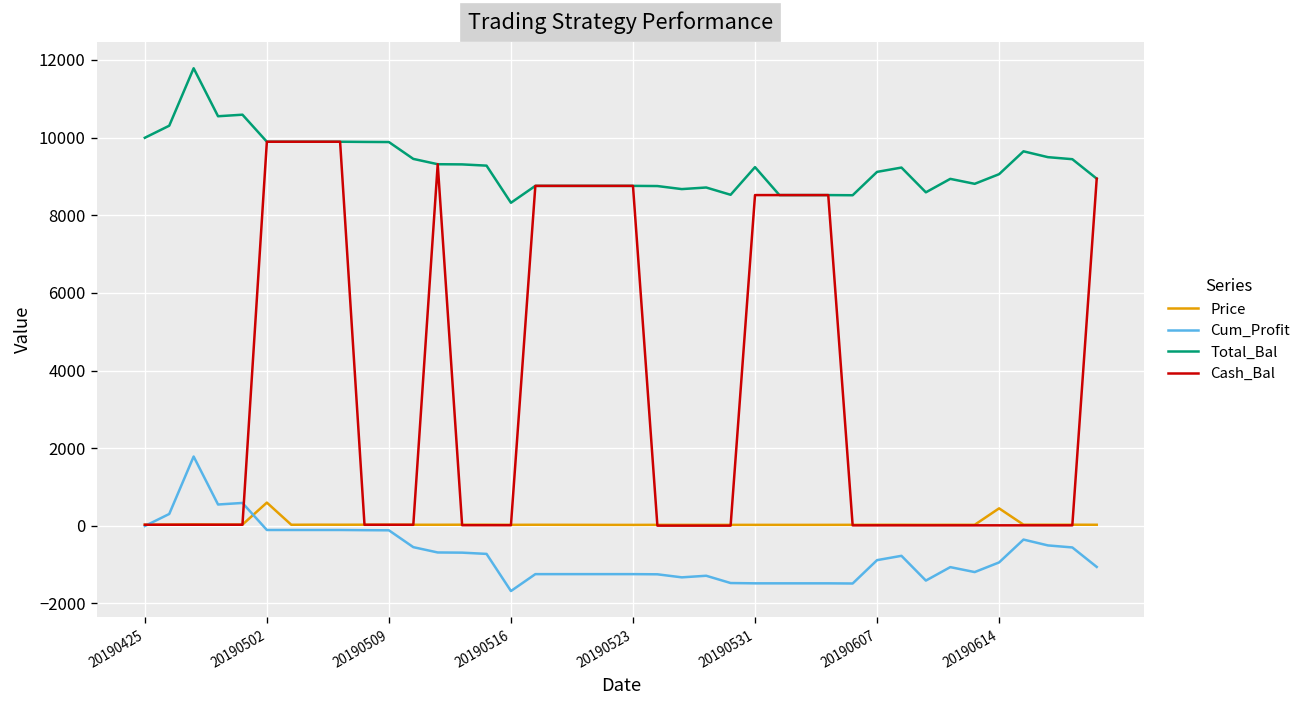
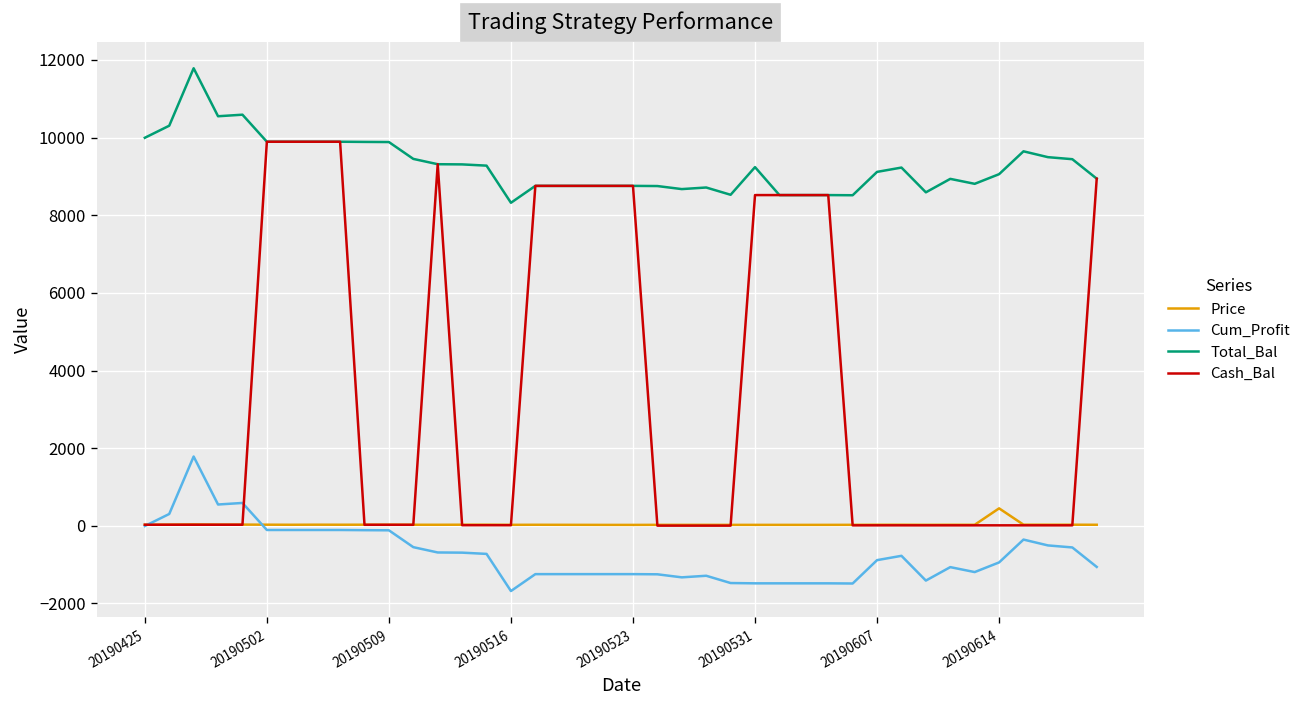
Price, 20190502: 600 -> 0
